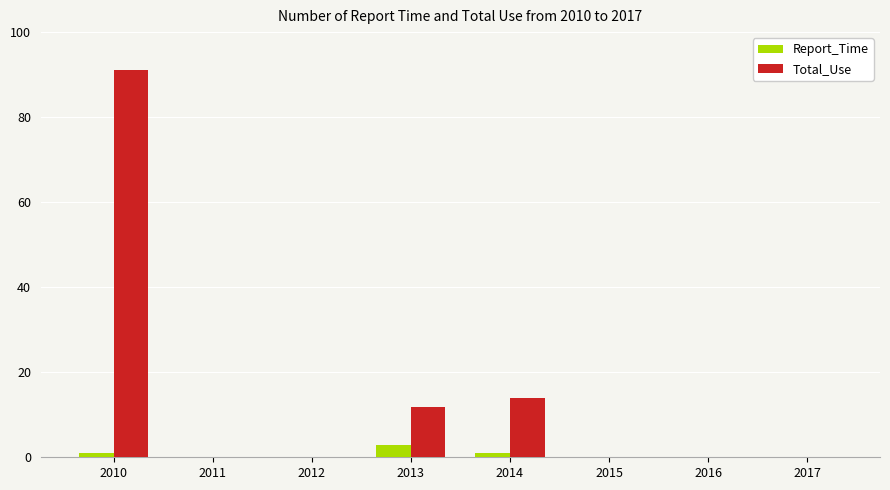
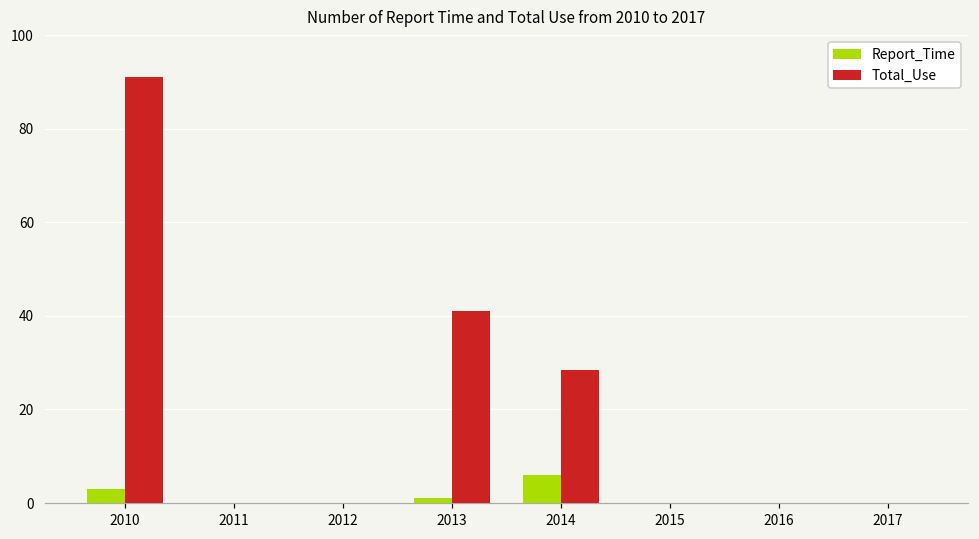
Report_Time, 2010: 1 -> 3
Report_Time, 2013: 3 -> 1
Total_Use, 2013: 12 -> 41
Report_Time, 2014: 1 -> 6
Total_Use, 2014: 14 -> 28
